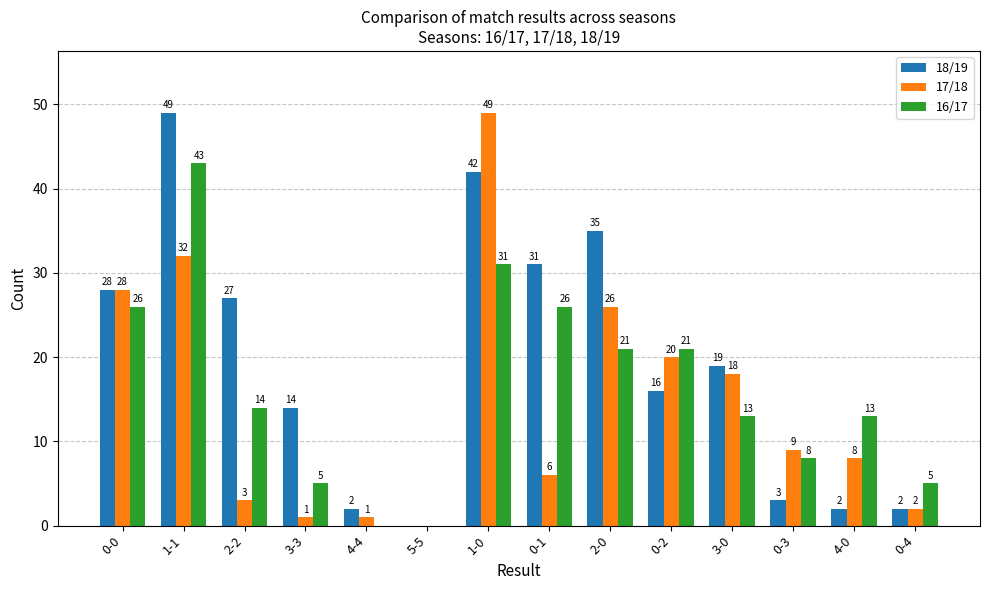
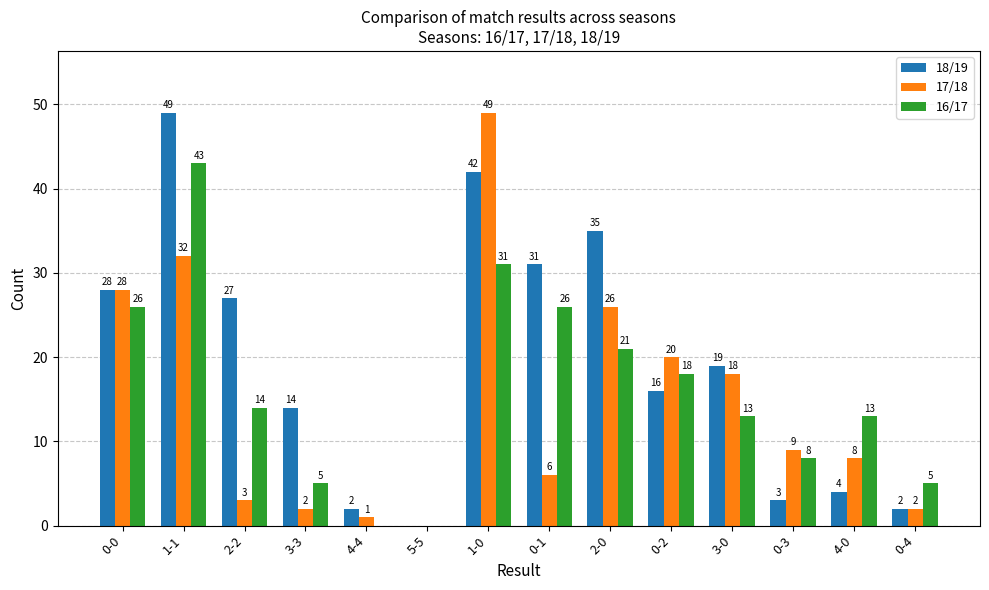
17/18, 3-3: 1 -> 2
16/17, 0-2: 21 -> 18
18/19, 4-0: 2 -> 4
